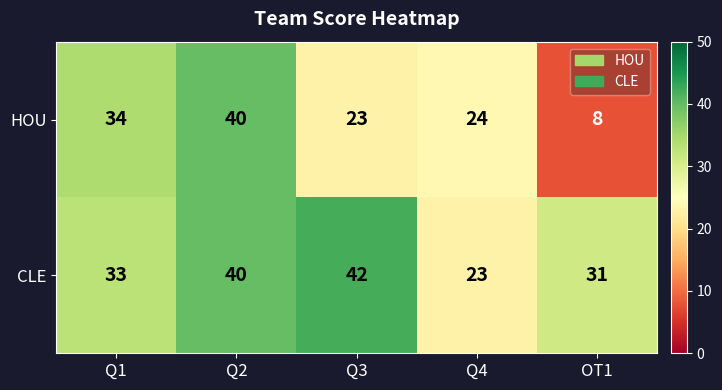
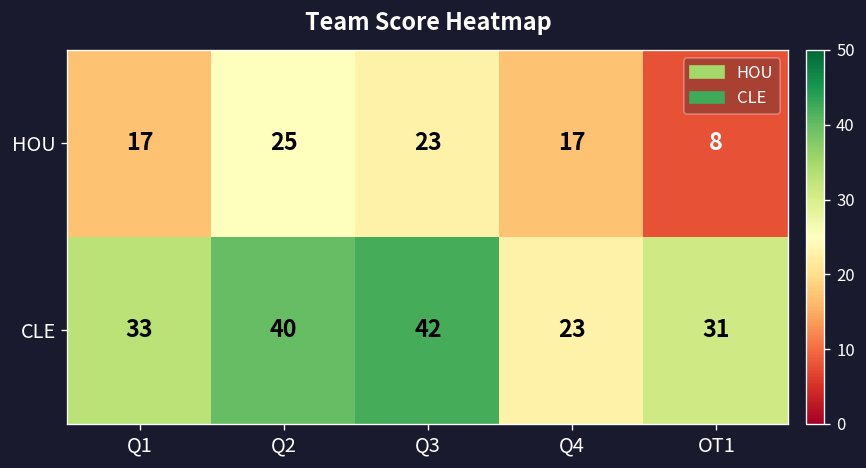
HOU, Q1: 34 -> 17
HOU, Q2: 40 -> 25
HOU, Q4: 24 -> 17
